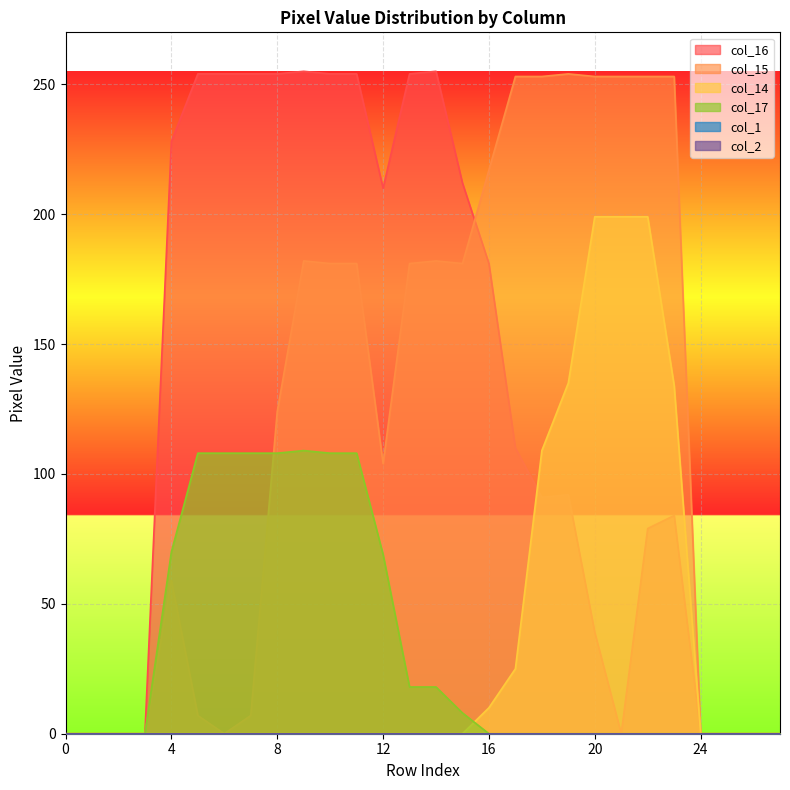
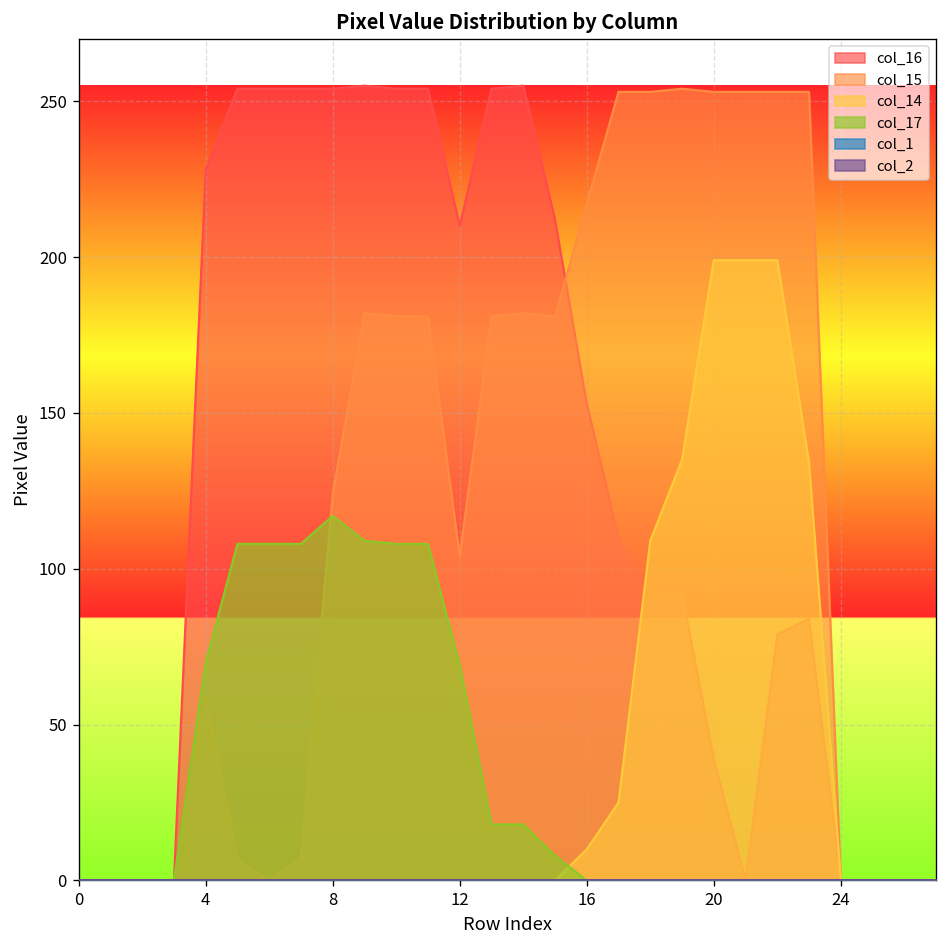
col_17, 8: 108 -> 117
col_16, 16: 181 -> 153
